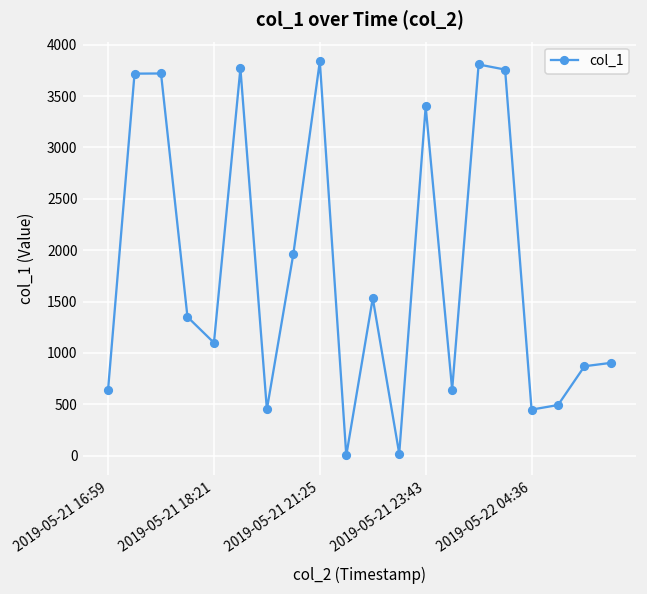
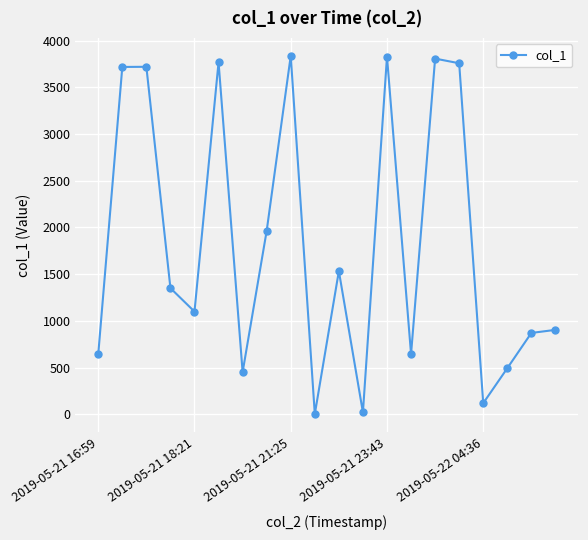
2019-05-21 23:43: 3400 -> 3800
2019-05-22 04:36: 400 -> 100
